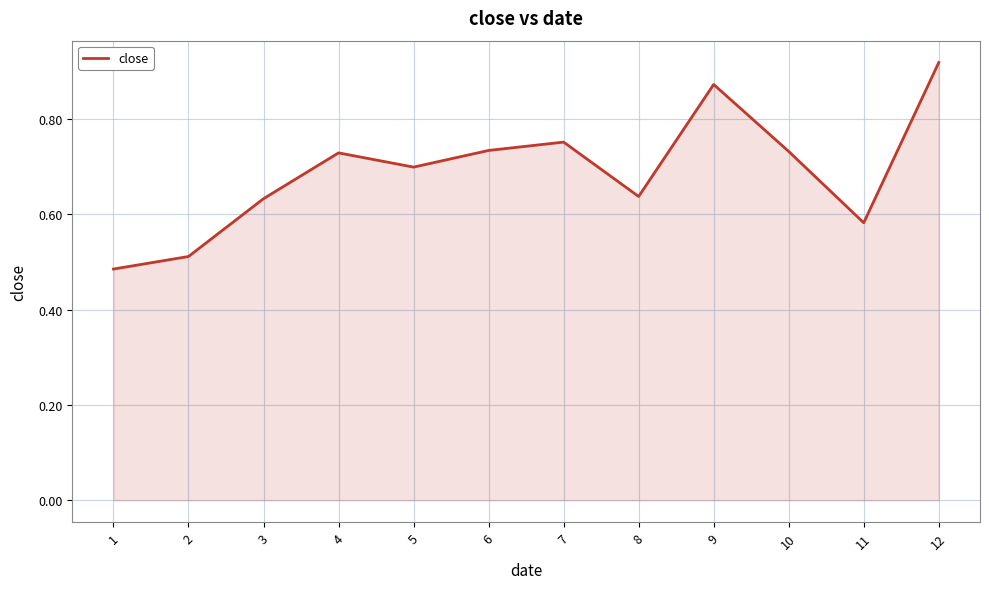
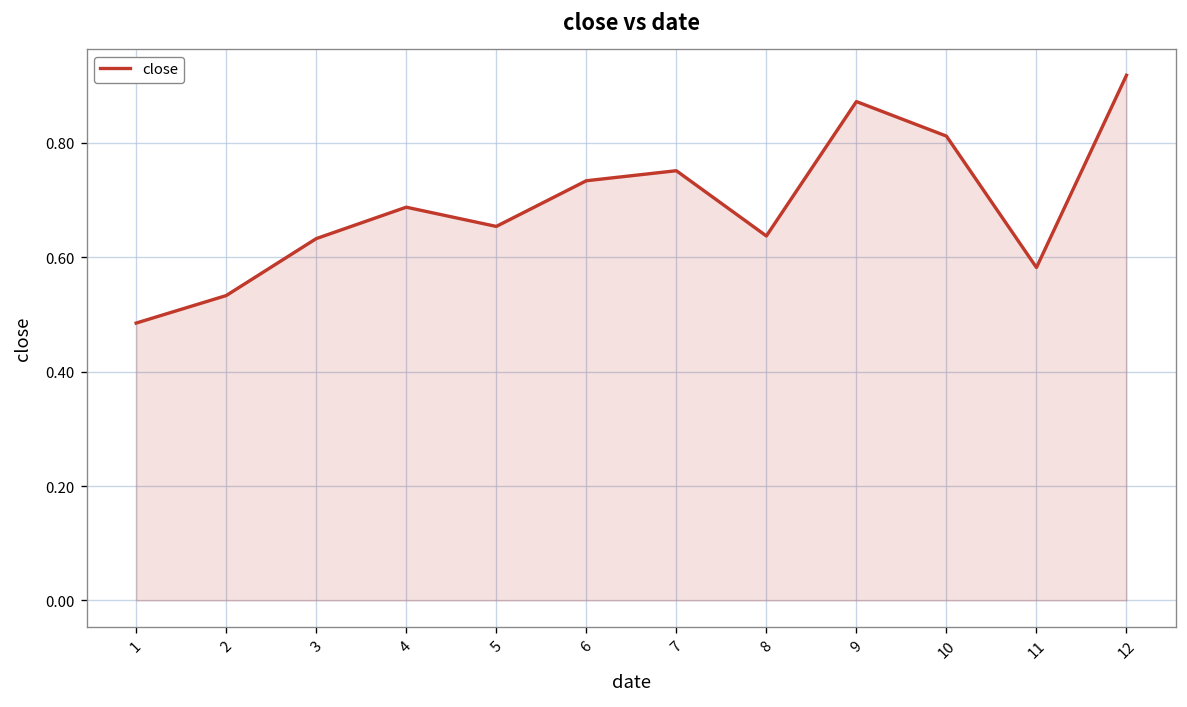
2: 0.51 -> 0.53
4: 0.73 -> 0.69
5: 0.70 -> 0.65
10: 0.73 -> 0.81
